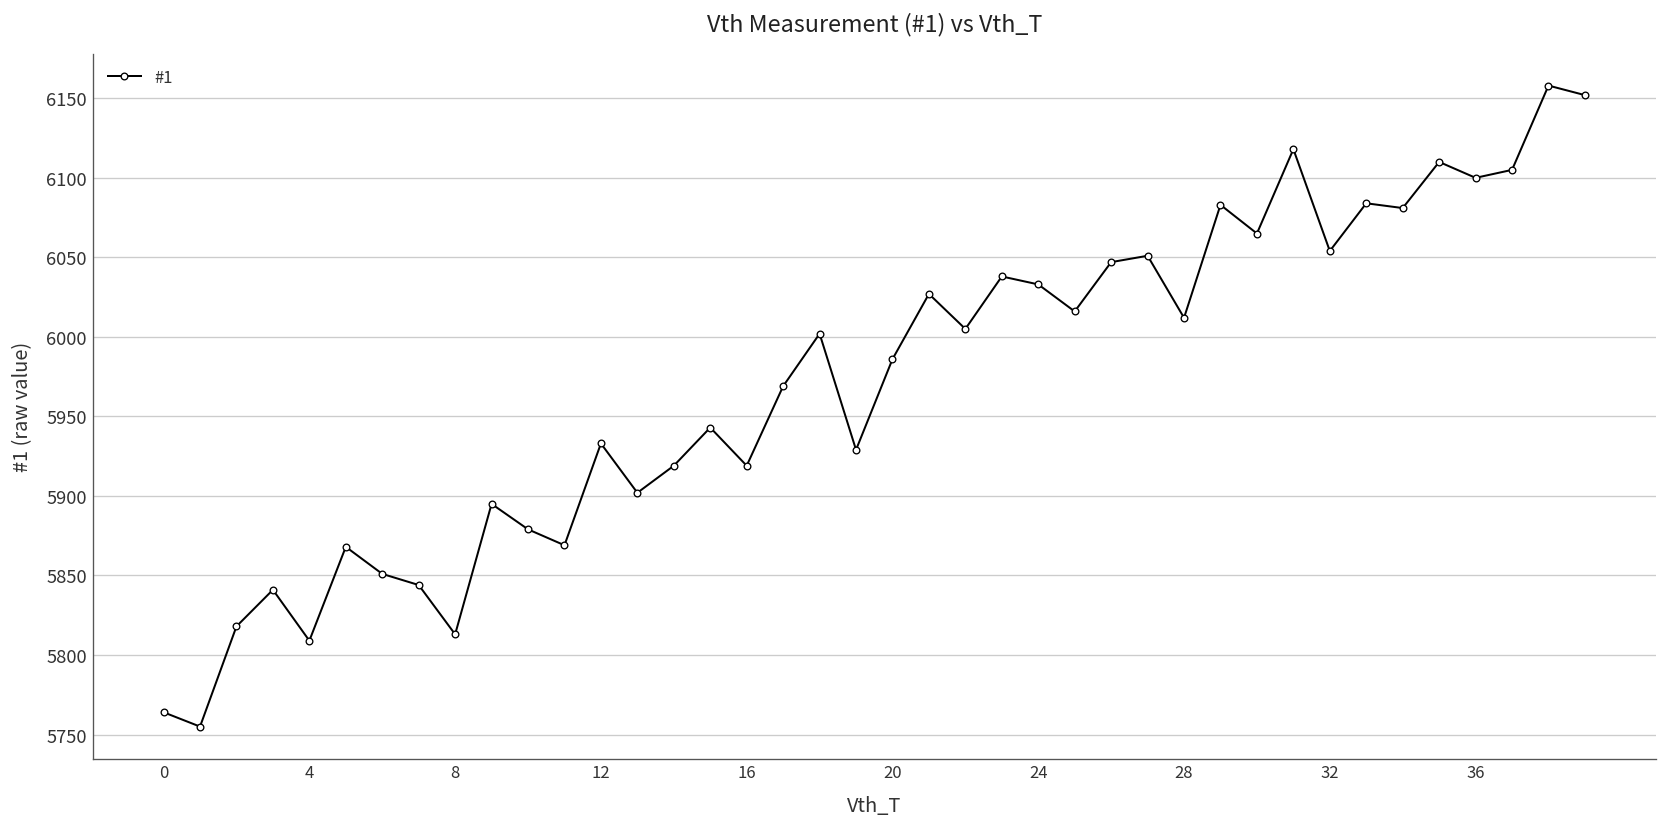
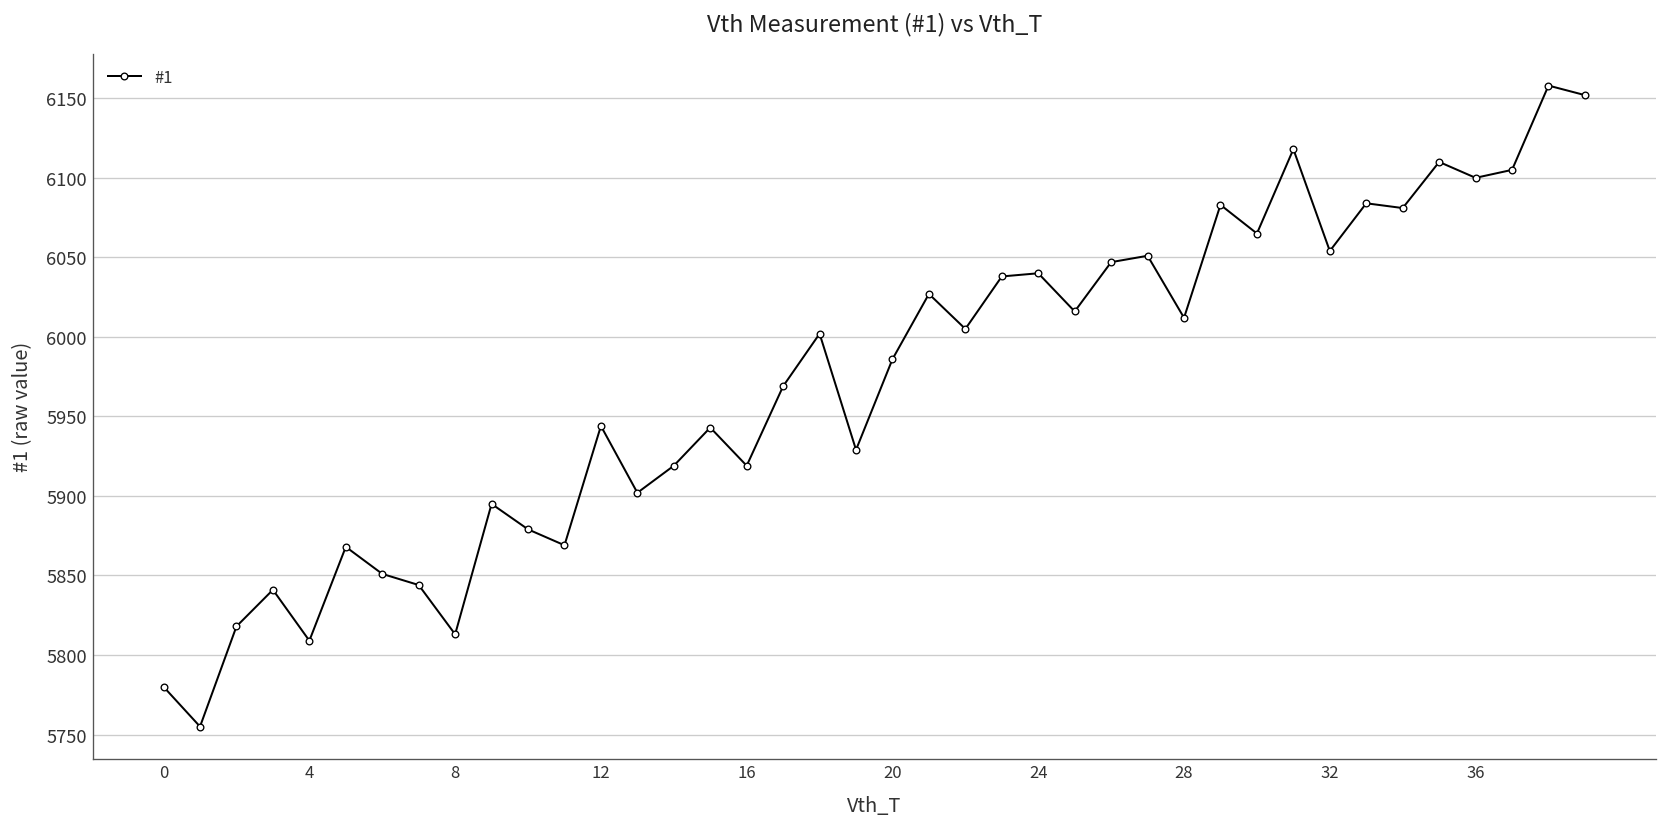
0: 5764 -> 5780
12: 5933 -> 5944
24: 6033 -> 6040
